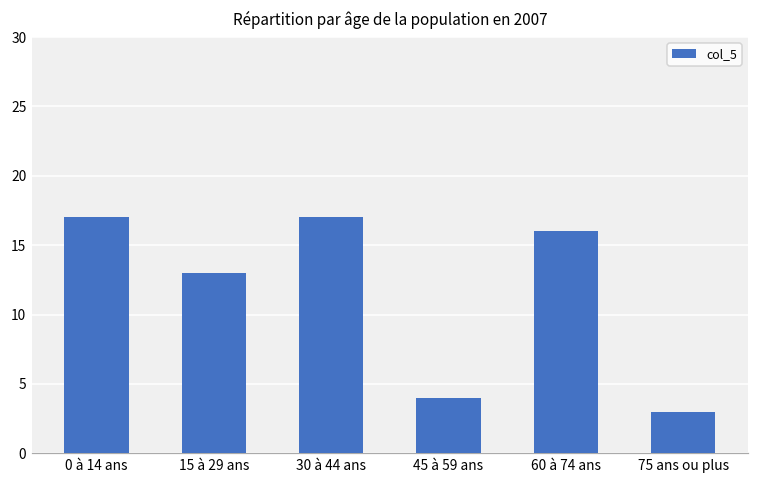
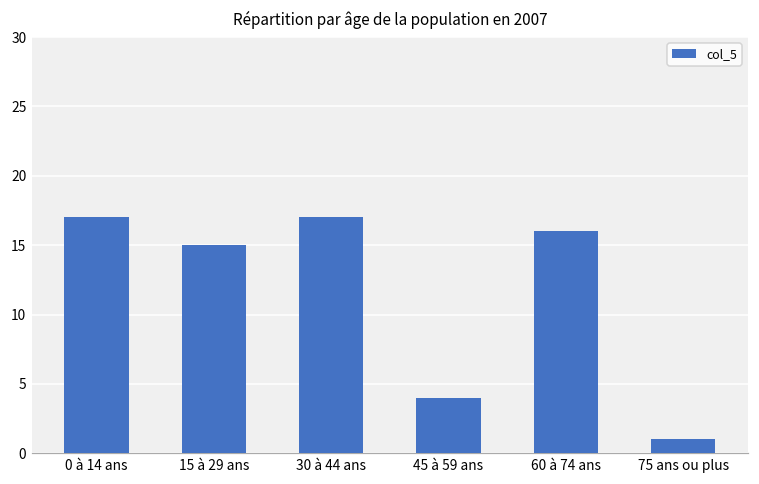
15 à 29 ans: 13 -> 15
75 ans ou plus: 3 -> 1
